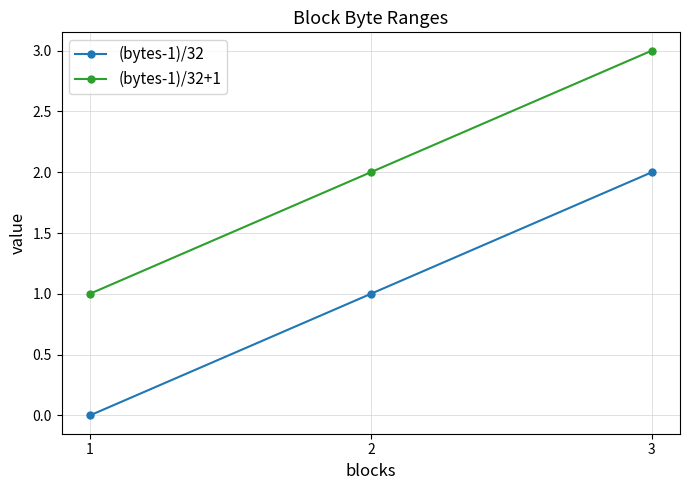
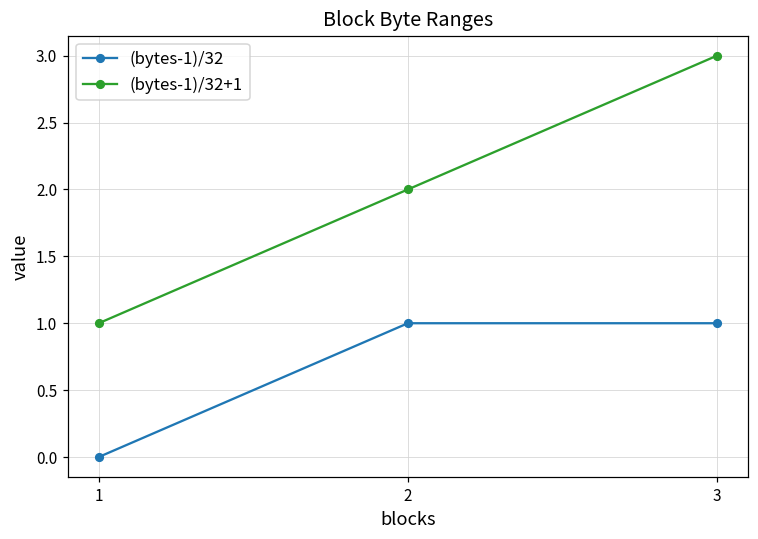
(bytes-1)/32, 3: 2 -> 1
